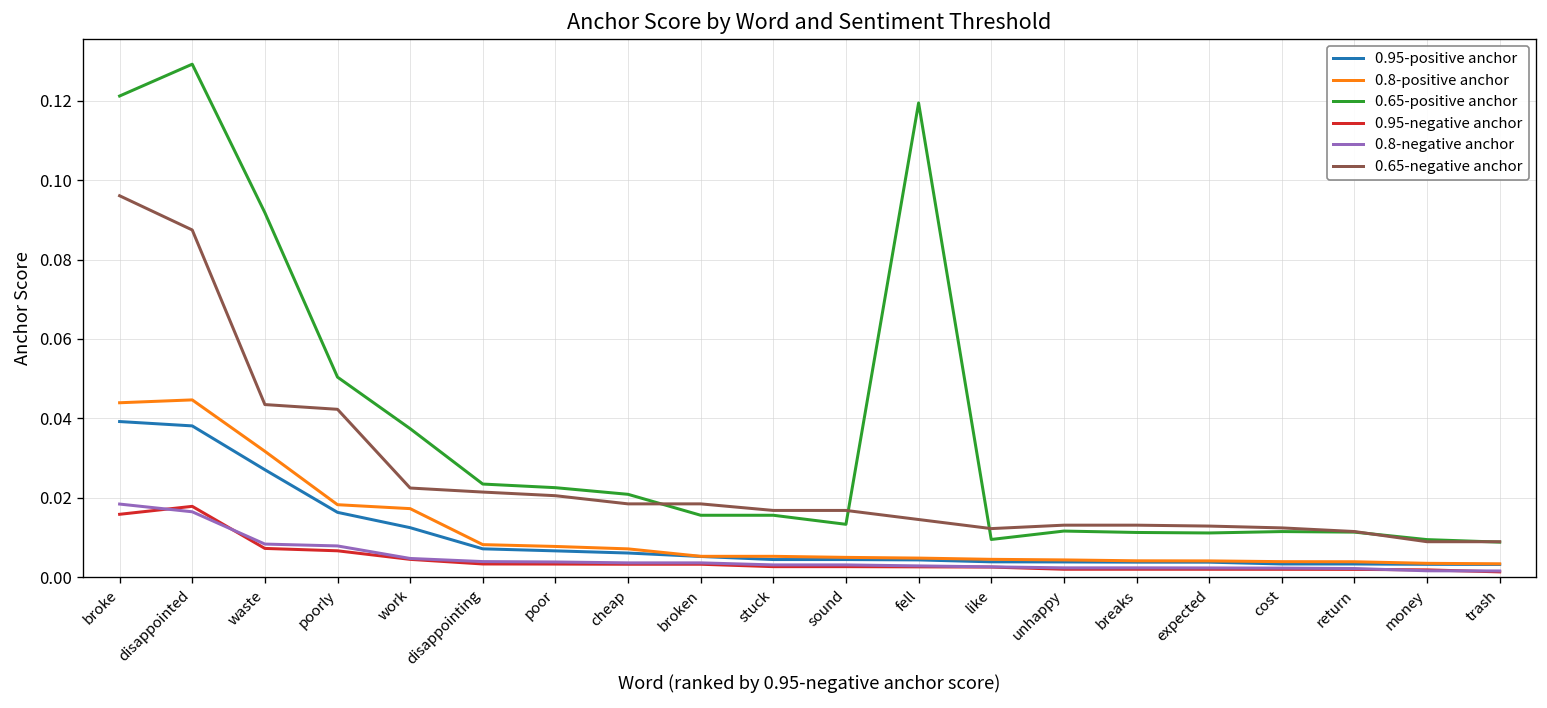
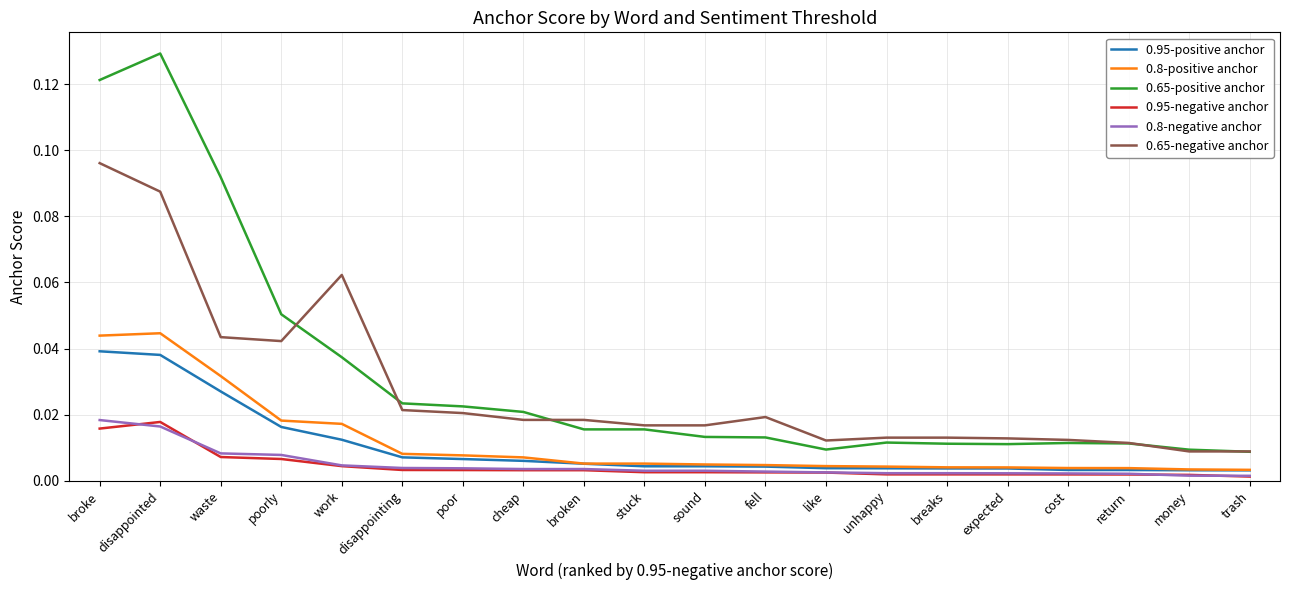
0.65-negative anchor, work: 0.022 -> 0.062
0.65-positive anchor, fell: 0.119 -> 0.013
0.65-negative anchor, fell: 0.015 -> 0.019
